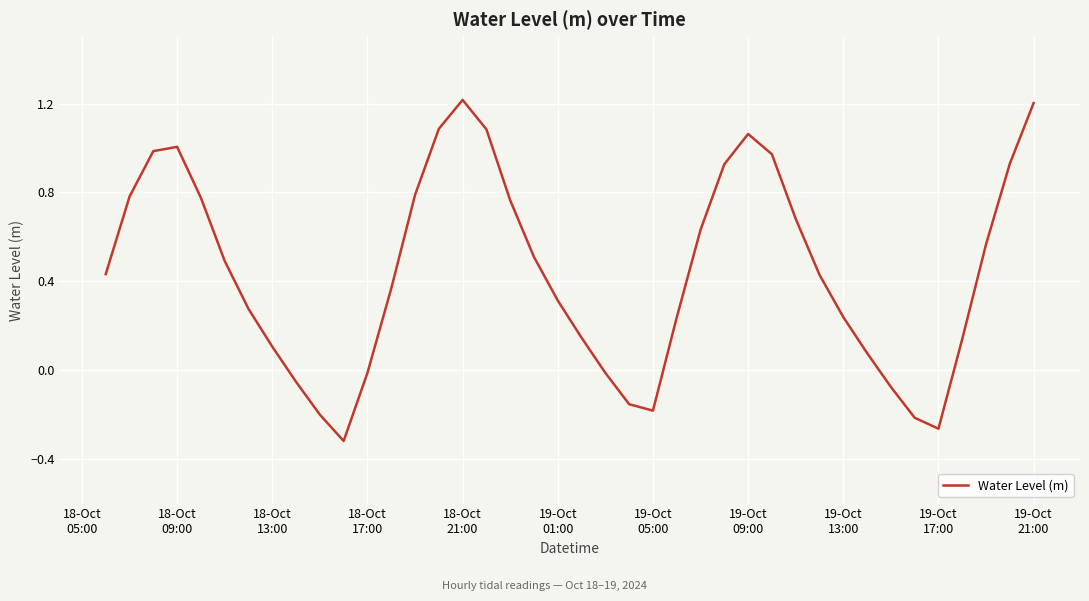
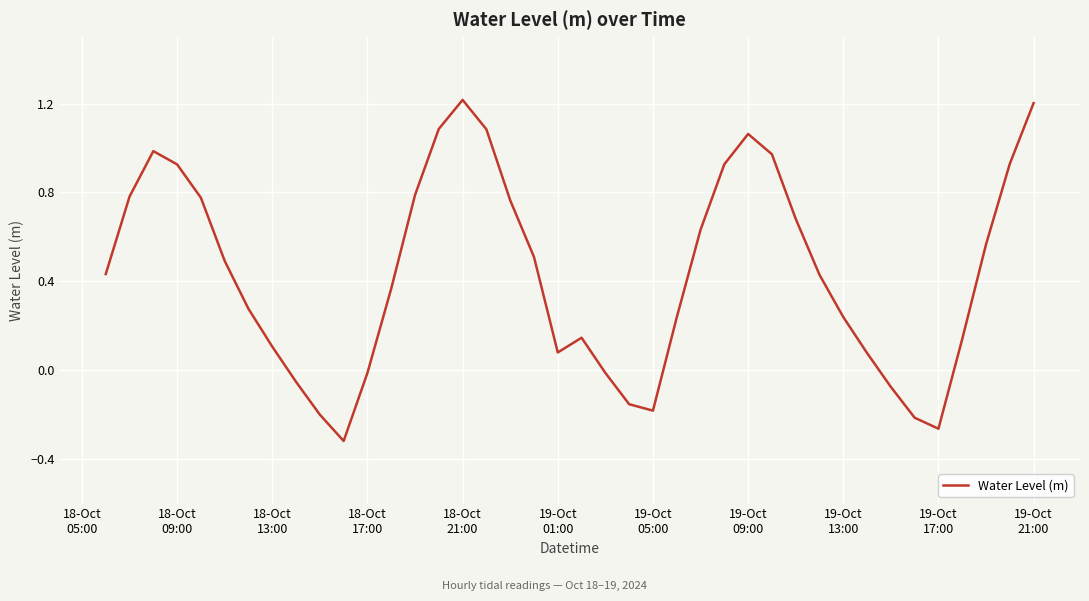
18-Oct 09:00: 1.01 -> 0.93
19-Oct 01:00: 0.31 -> 0.08
